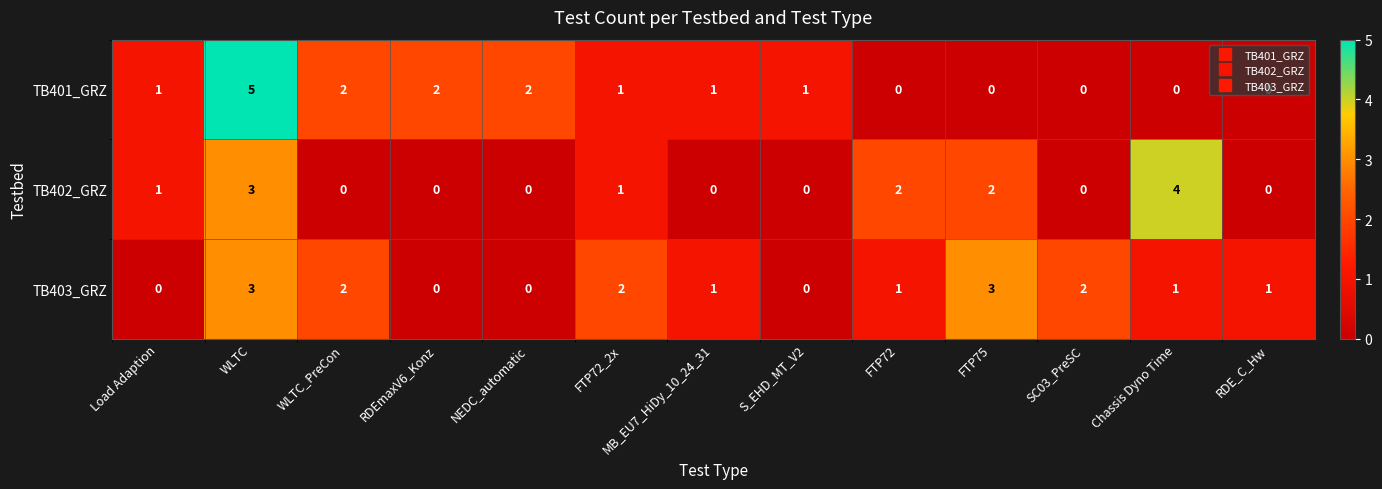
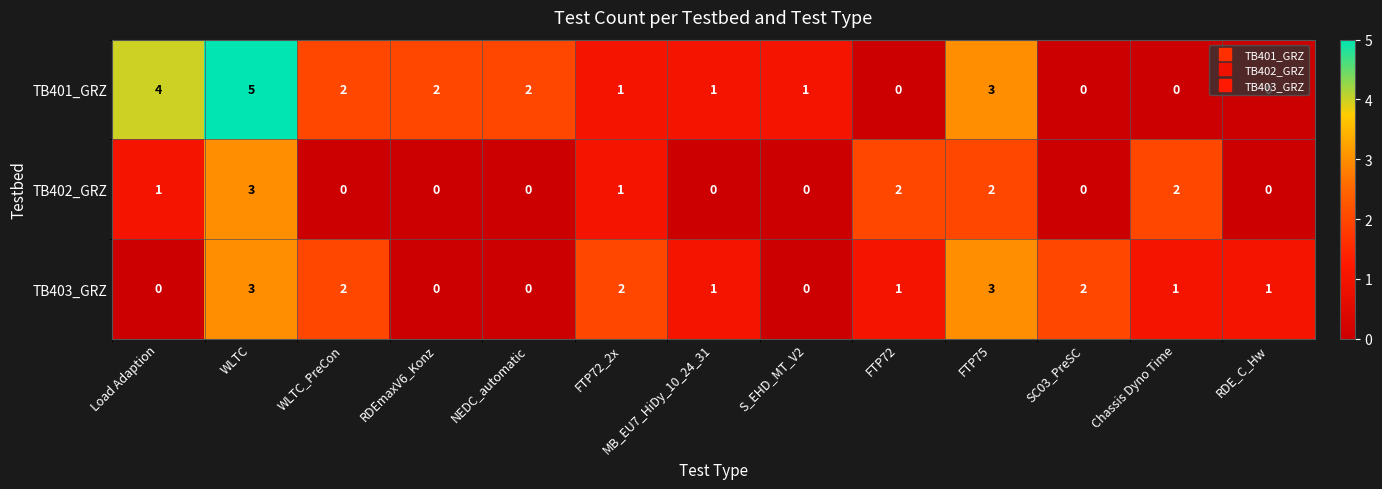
TB401_GRZ, Load Adaption: 1 -> 4
TB401_GRZ, FTP75: 0 -> 3
TB402_GRZ, Chassis Dyno Time: 4 -> 2
